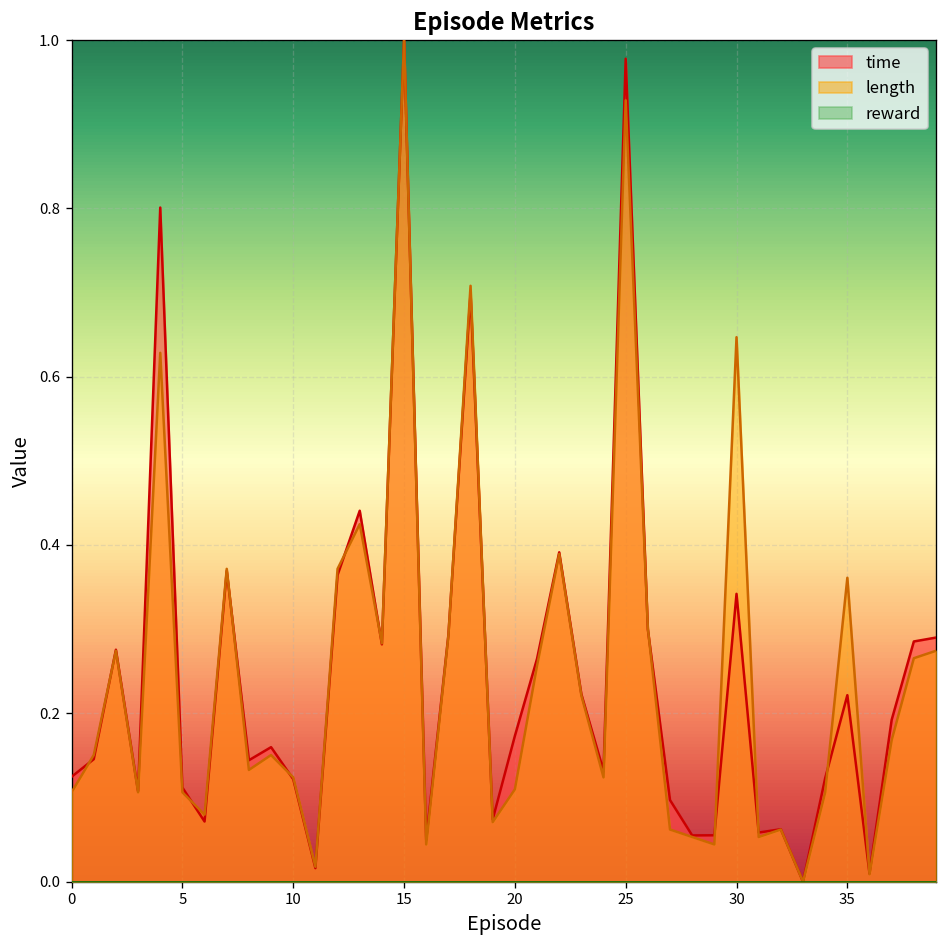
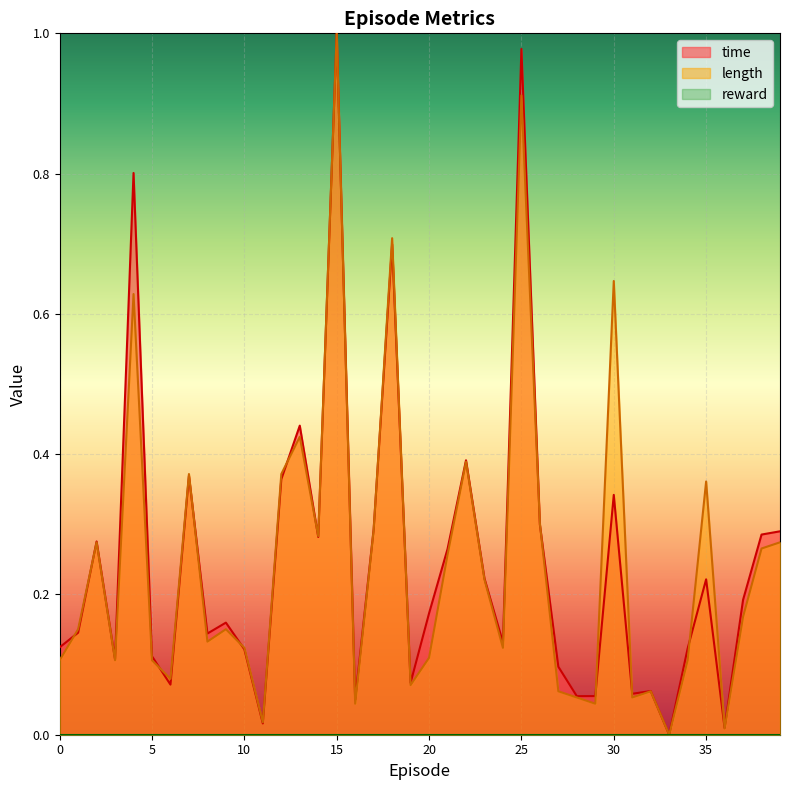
length, 25: 0.93 -> 0.91
